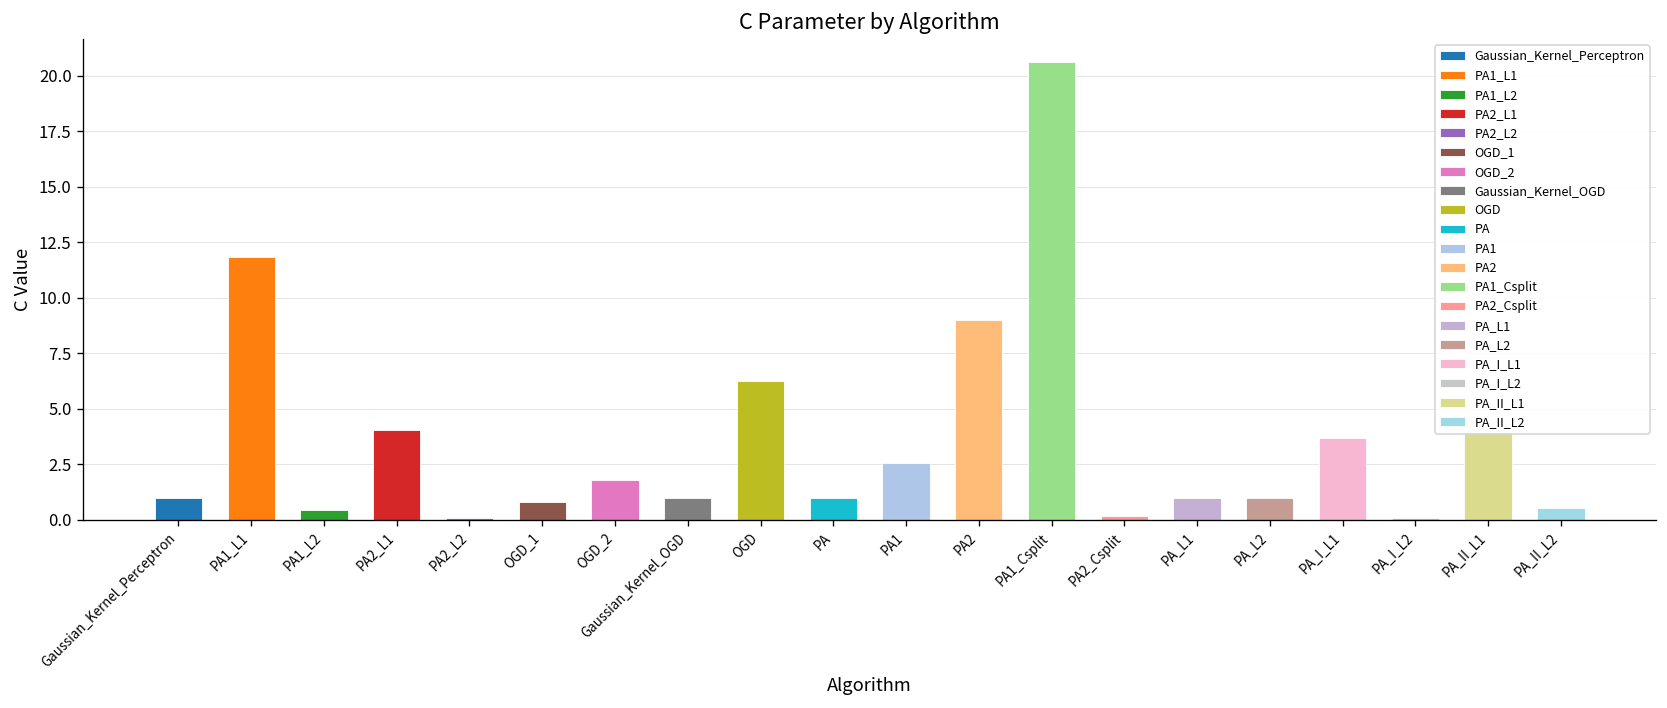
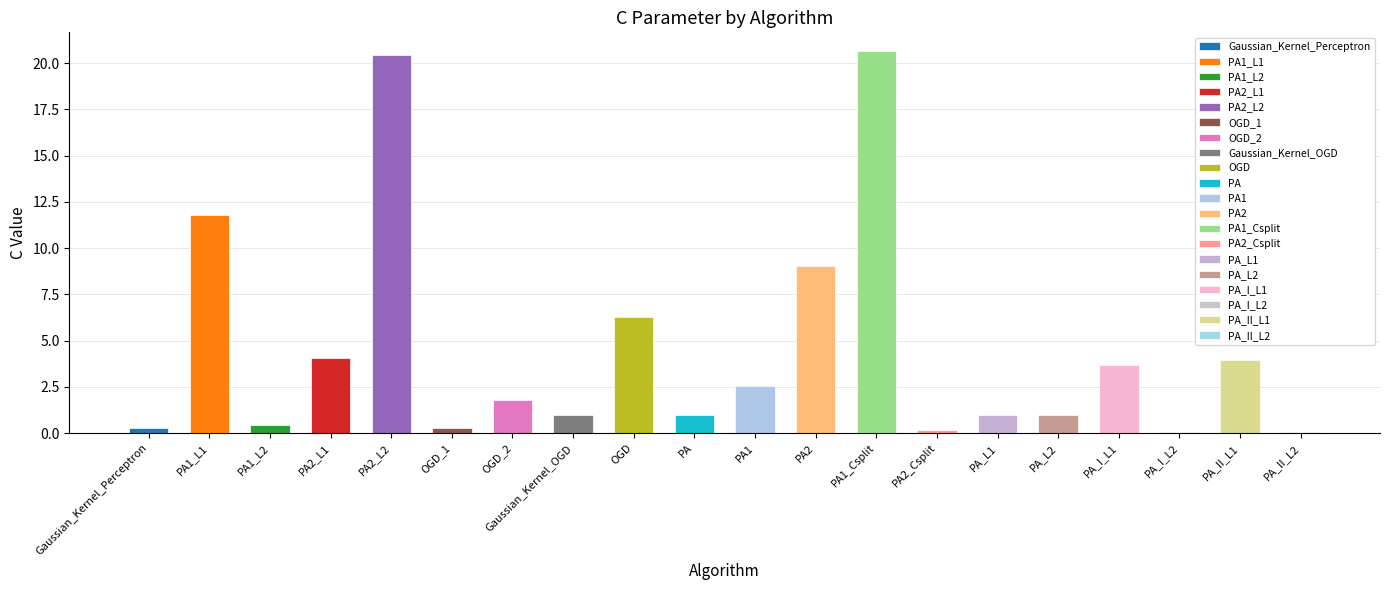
Gaussian_Kernel_Perceptron: 1.0 -> 0.3
PA2_L2: 0.1 -> 20.4
OGD_1: 0.8 -> 0.3
PA_II_L2: 0.5 -> 0.1
